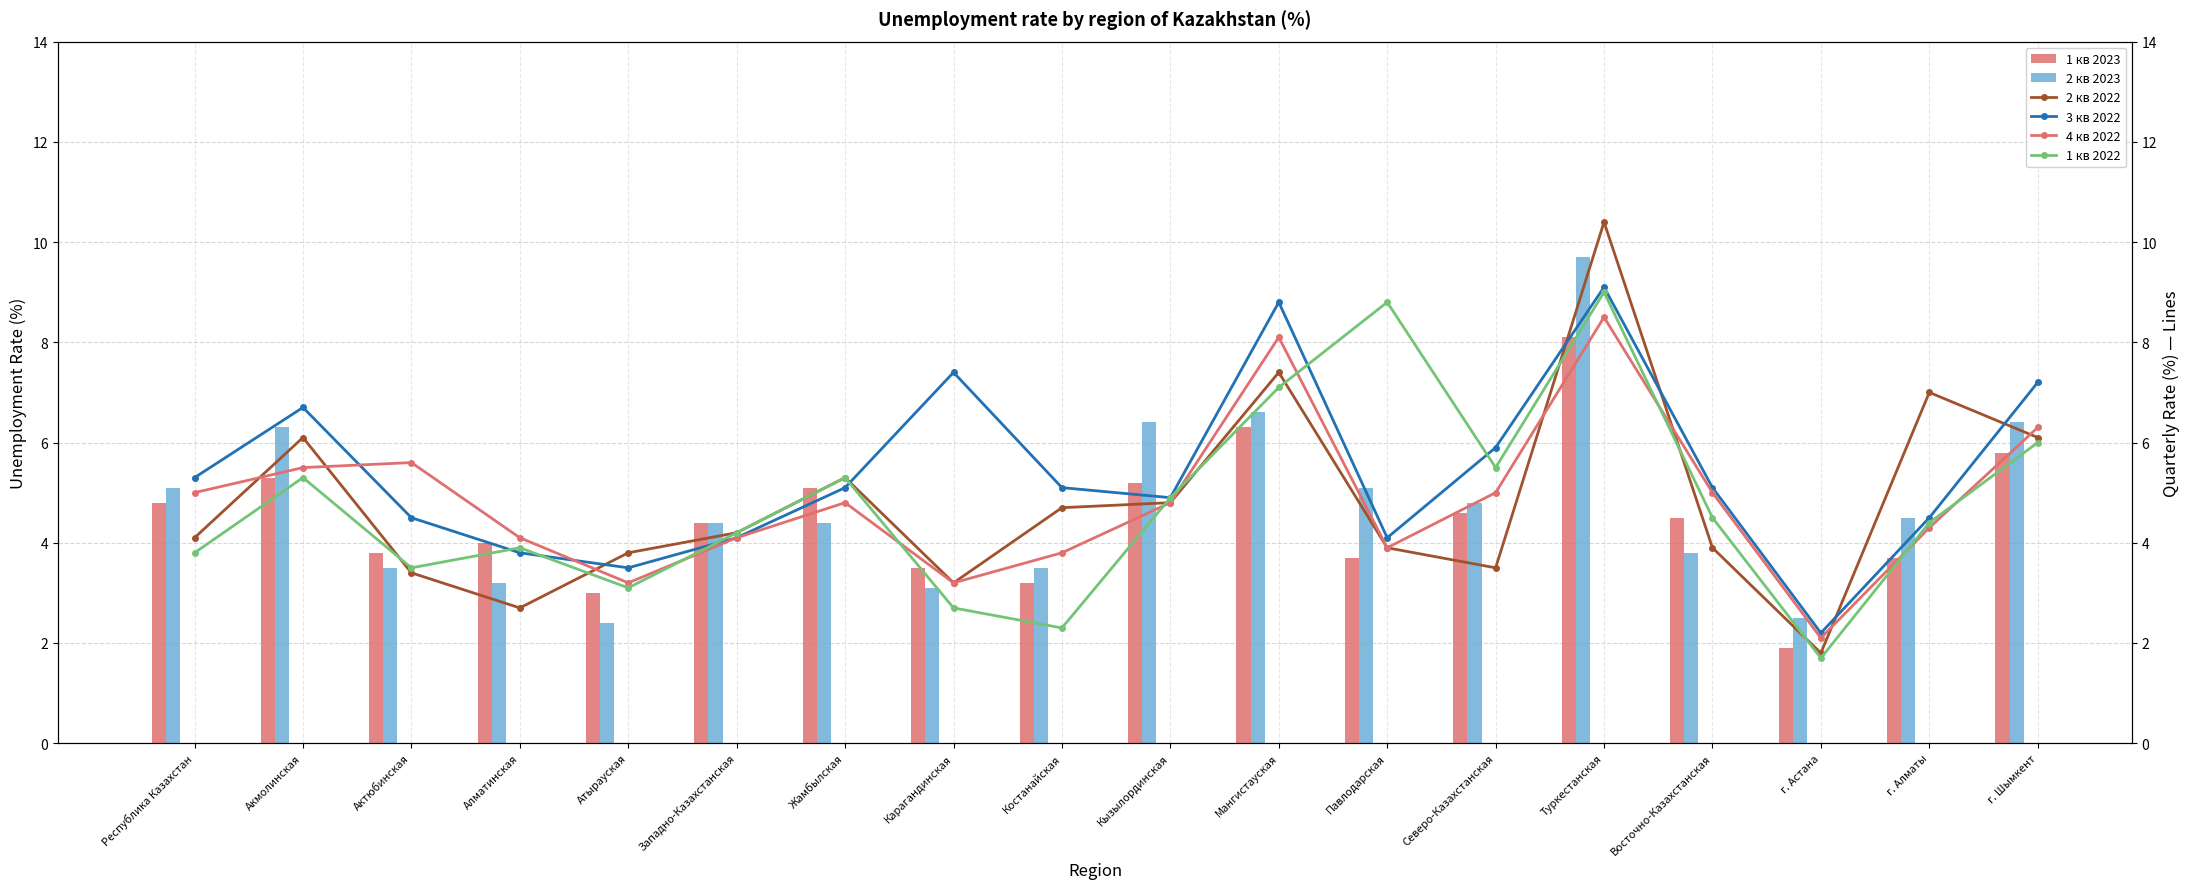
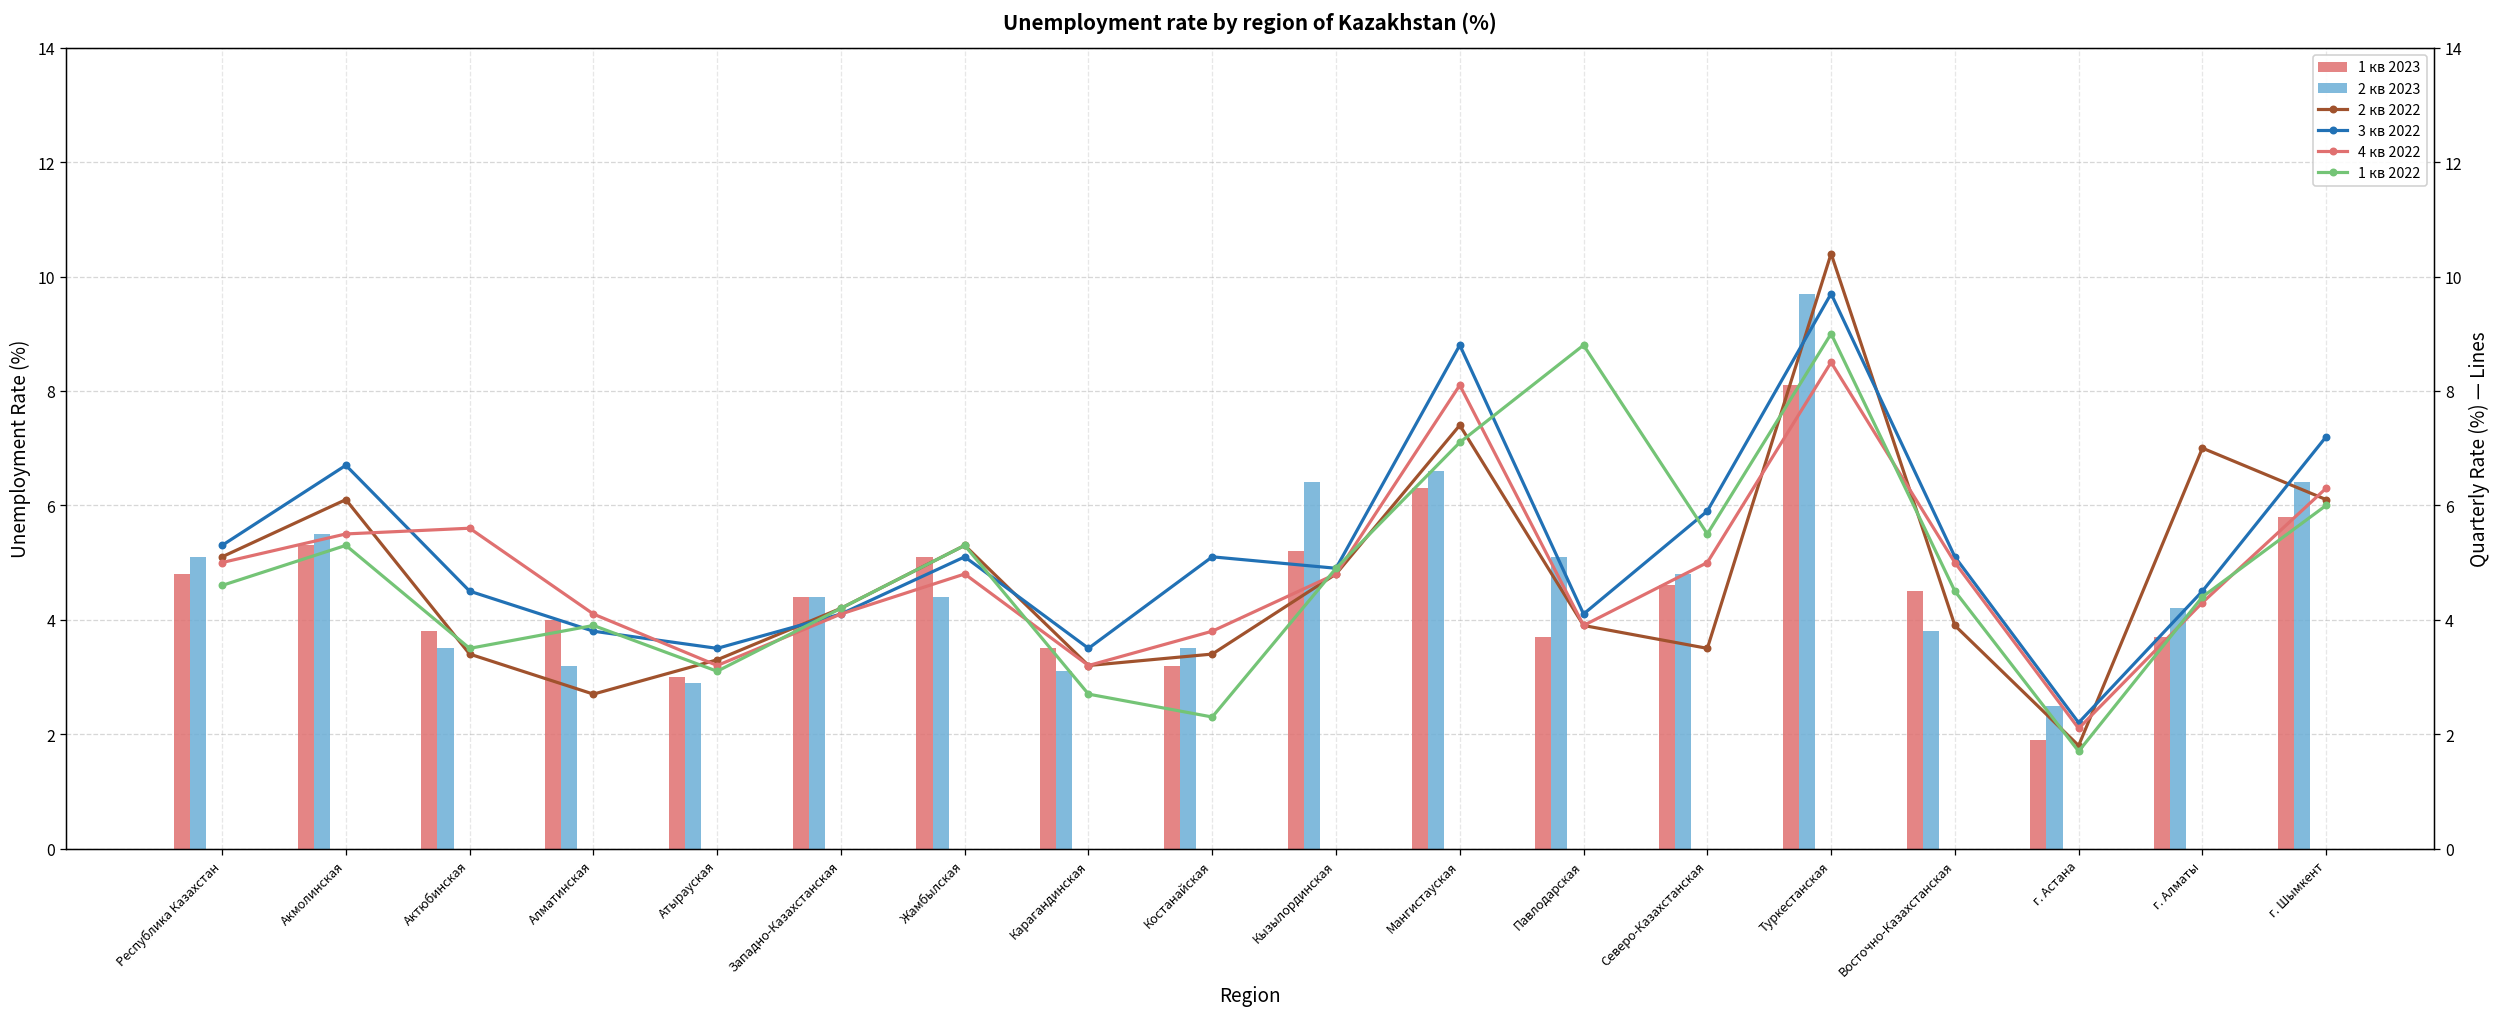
2 кв 2023, Акмолинская: 6.3 -> 5.5
2 кв 2023, Атырауская: 2.4 -> 2.9
2 кв 2023, г. Алматы: 4.5 -> 4.2
2 кв 2022, Республика Казахстан: 4.1 -> 5.1
1 кв 2022, Республика Казахстан: 3.8 -> 4.6
2 кв 2022, Атырауская: 3.8 -> 3.3
3 кв 2022, Карагандинская: 7.4 -> 3.5
2 кв 2022, Костанайская: 4.7 -> 3.4
3 кв 2022, Туркестанская: 9.1 -> 9.7
